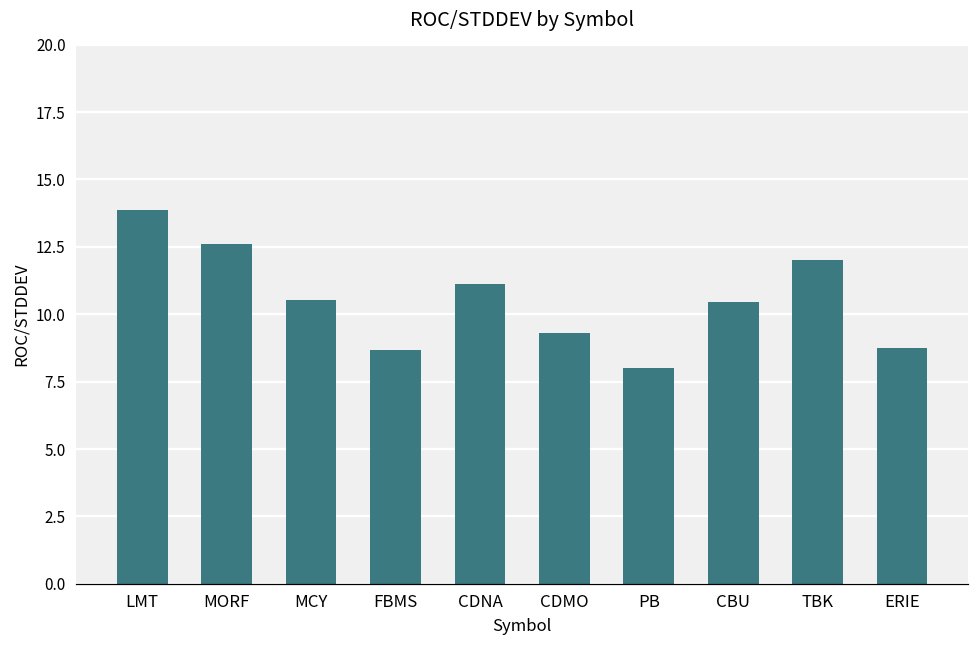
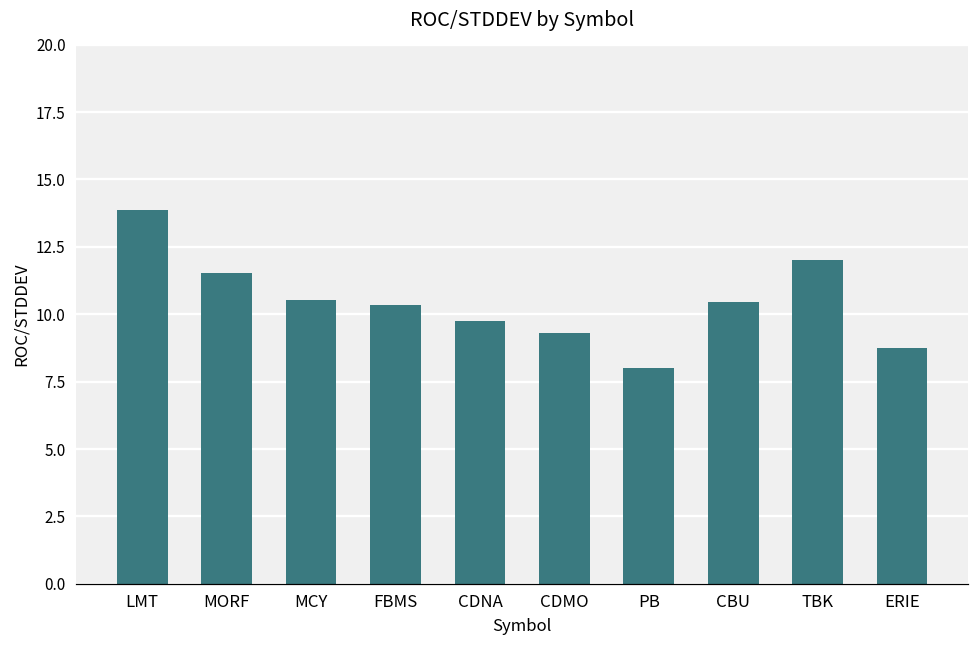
MORF: 12.6 -> 11.5
FBMS: 8.7 -> 10.3
CDNA: 11.1 -> 9.7
